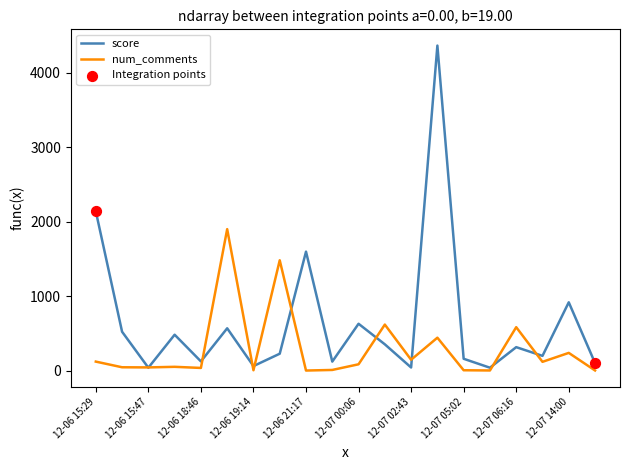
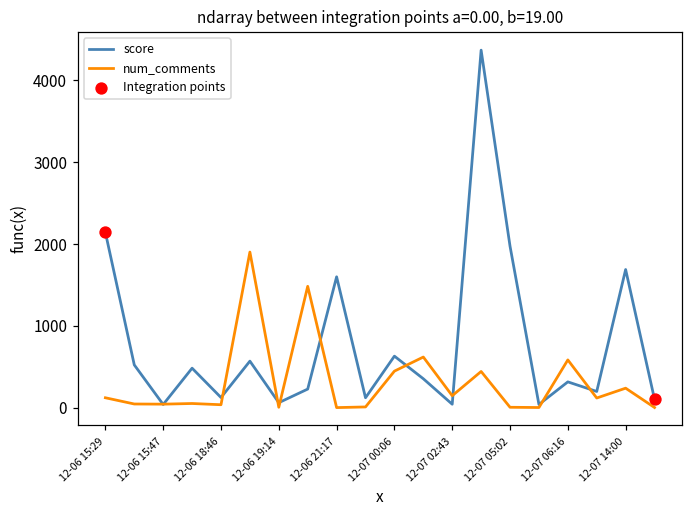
num_comments, 12-07 00:06: 100 -> 400
score, 12-07 05:02: 200 -> 2000
score, 12-07 14:00: 900 -> 1700
